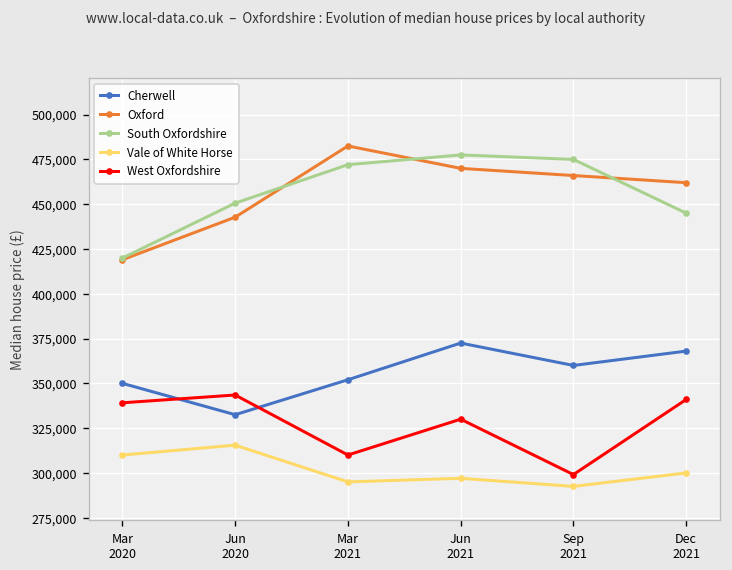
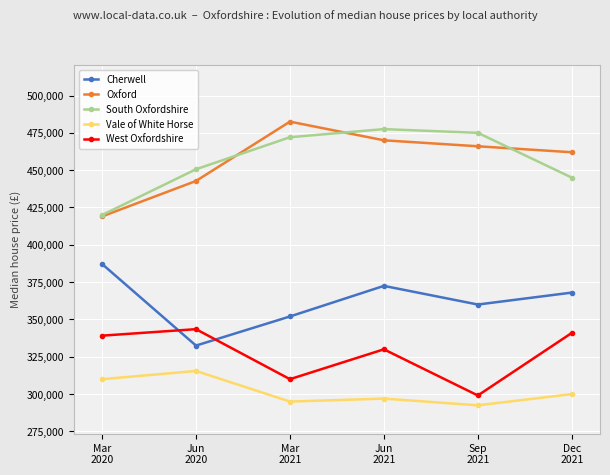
Cherwell, Mar 2020: 350,000 -> 387,000
